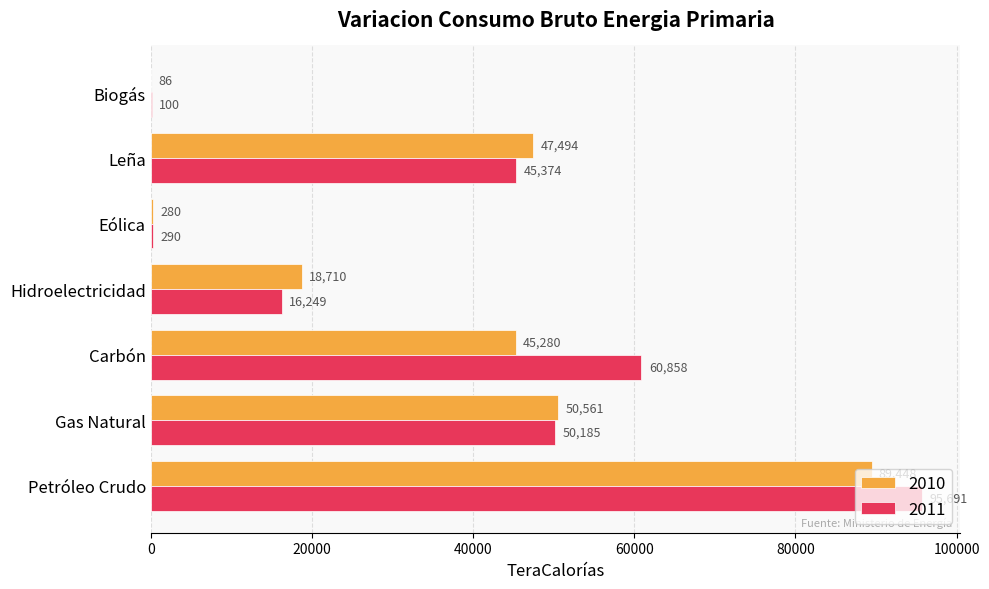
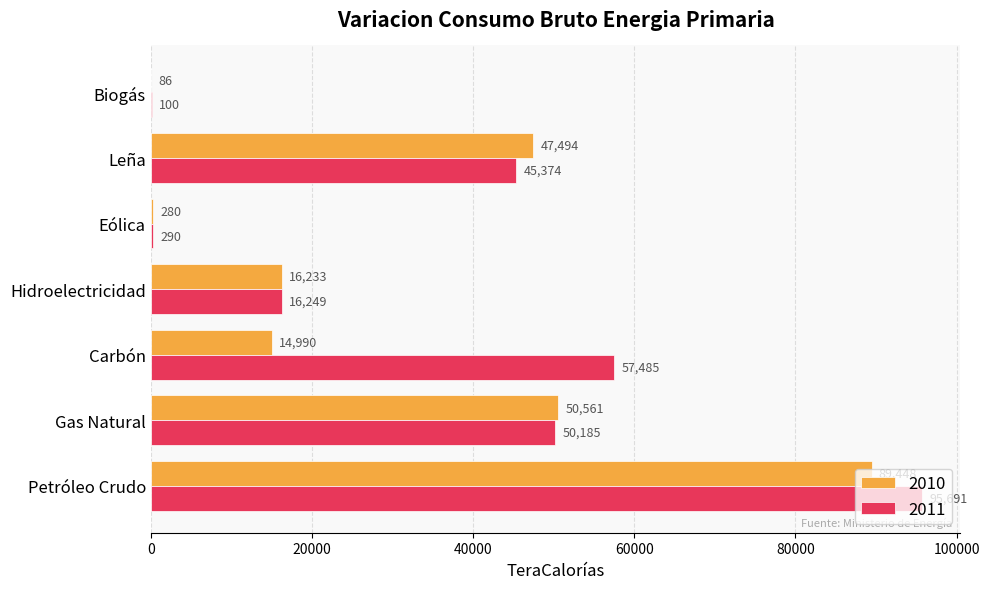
2010, Hidroelectricidad: 18,710 -> 16,233
2010, Carbón: 45,280 -> 14,990
2011, Carbón: 60,858 -> 57,485
